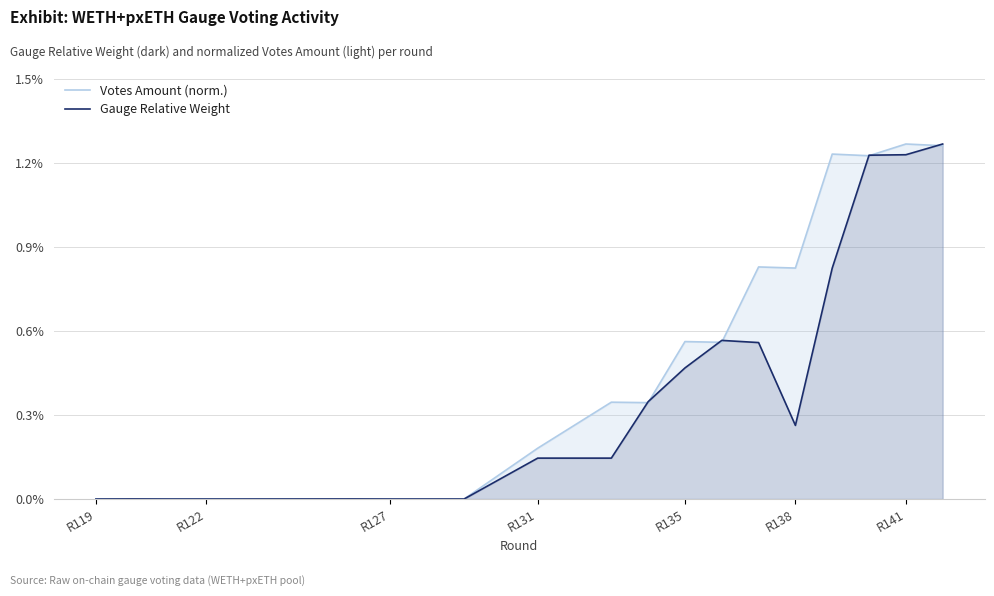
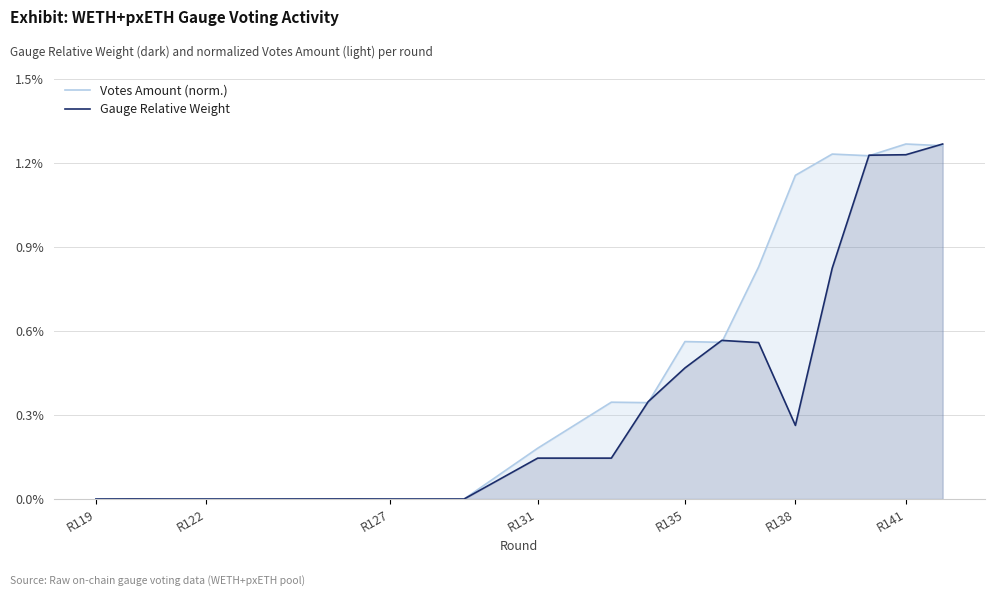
Votes Amount (norm.), R138: 0.82% -> 1.16%
